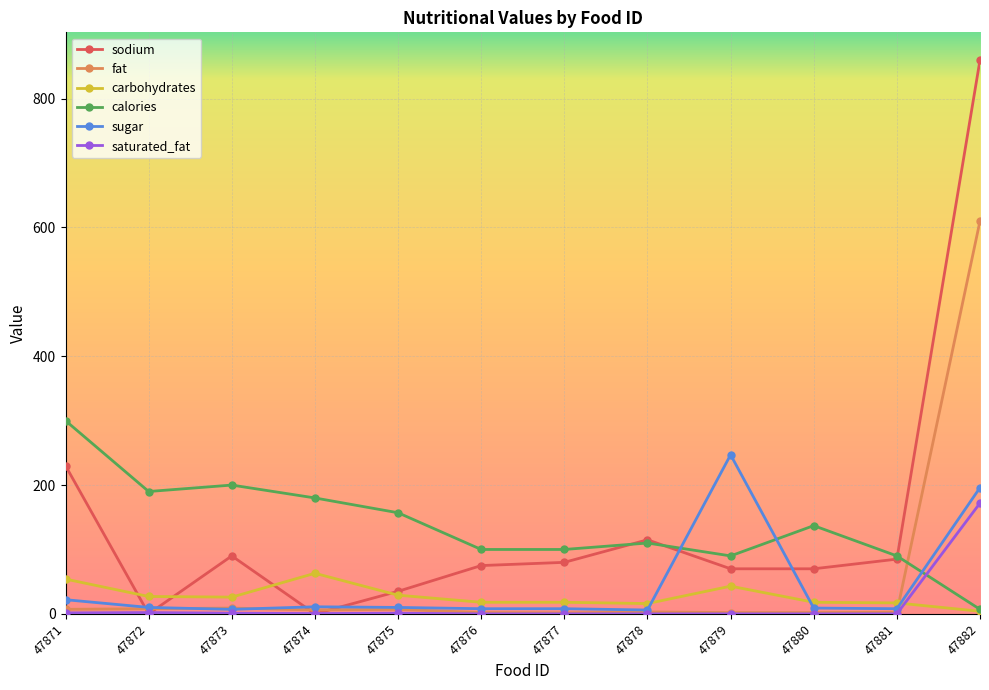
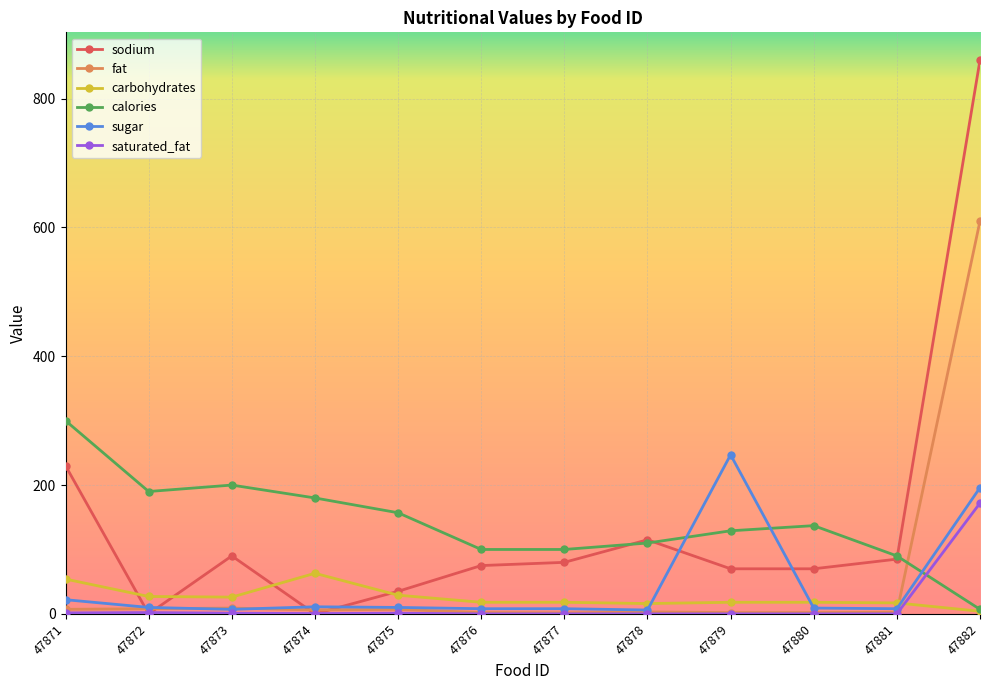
carbohydrates, 47879: 40 -> 20
calories, 47879: 90 -> 130
